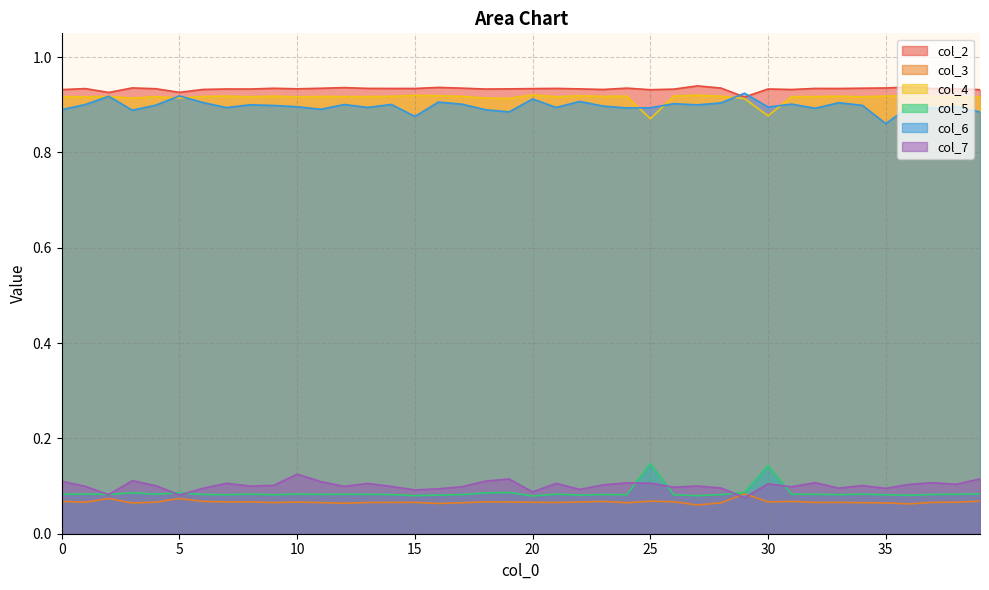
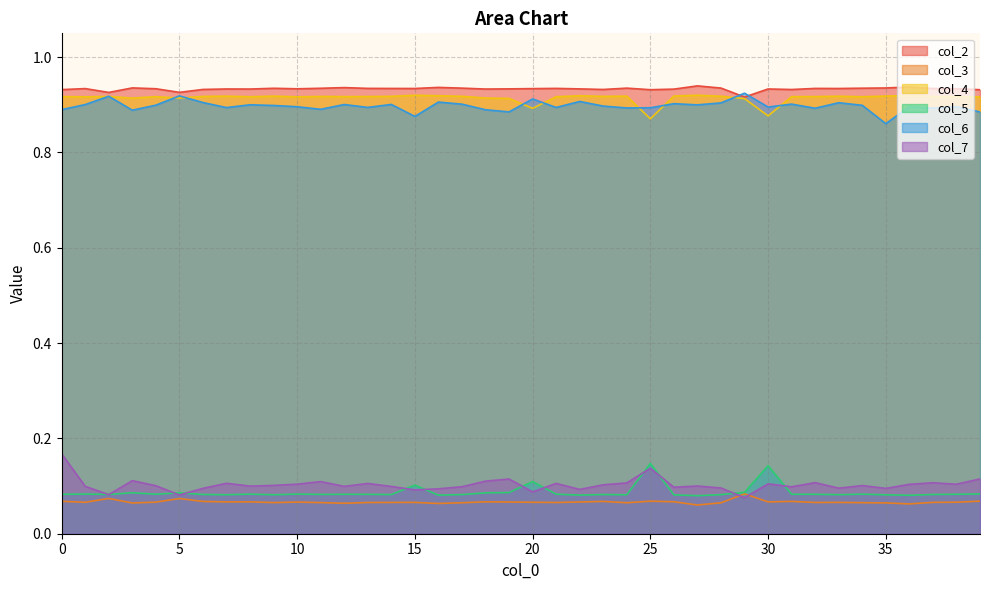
col_7, 0: 0.11 -> 0.17
col_7, 10: 0.13 -> 0.10
col_5, 15: 0.08 -> 0.10
col_4, 20: 0.92 -> 0.89
col_5, 20: 0.08 -> 0.11
col_7, 25: 0.11 -> 0.14
